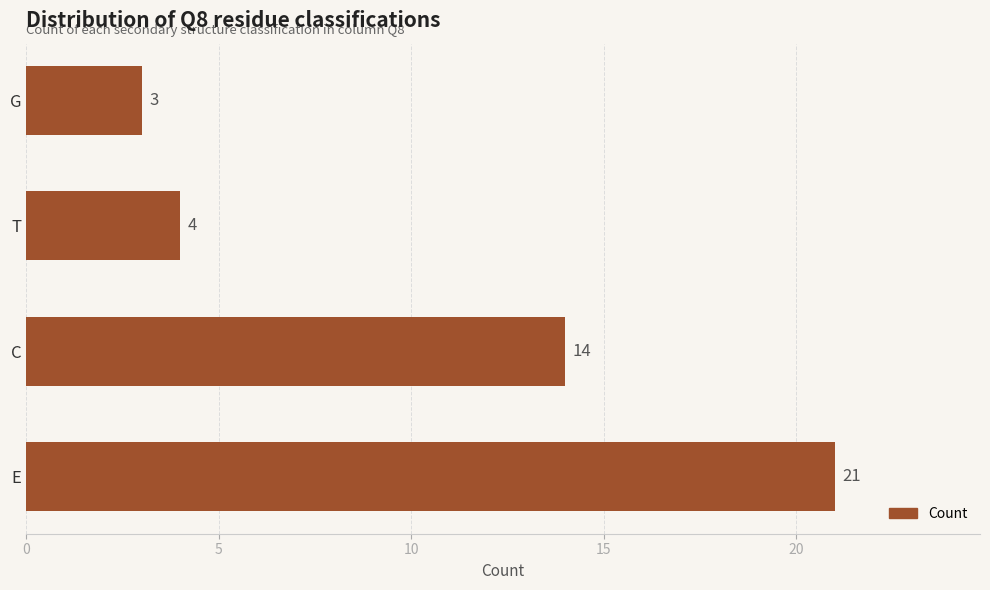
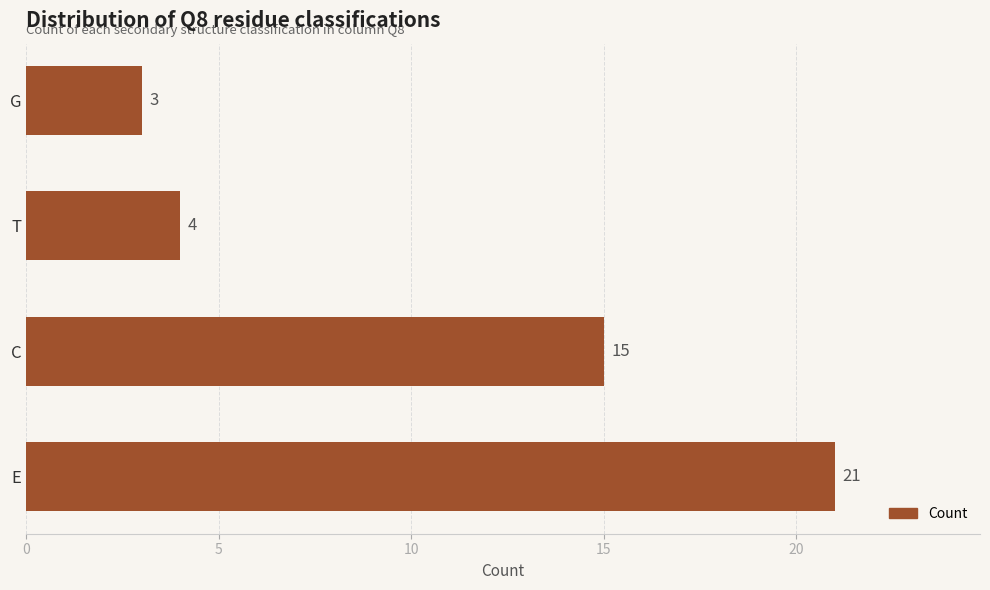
C: 14 -> 15
